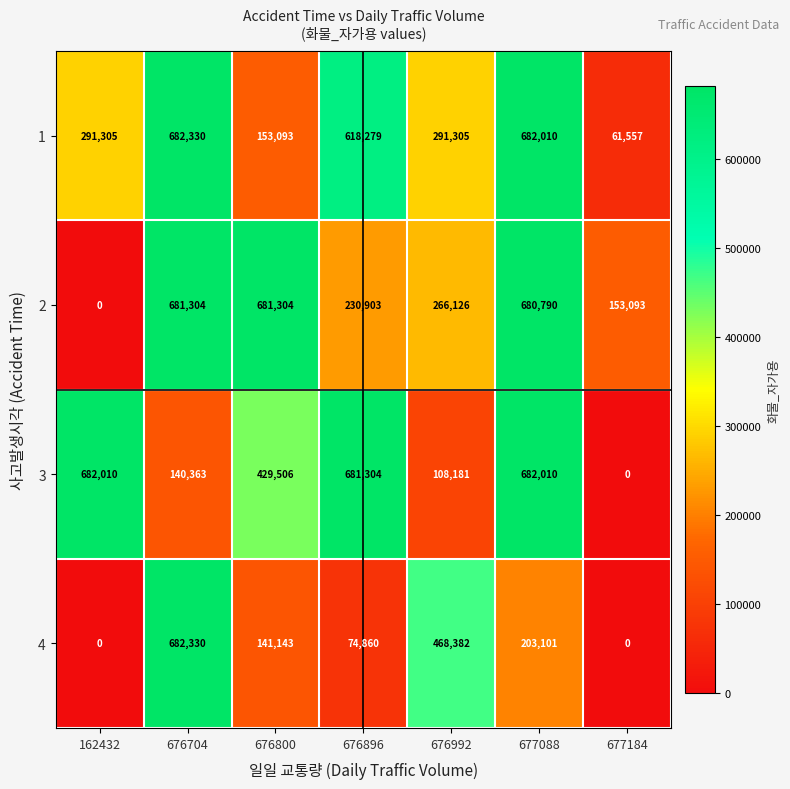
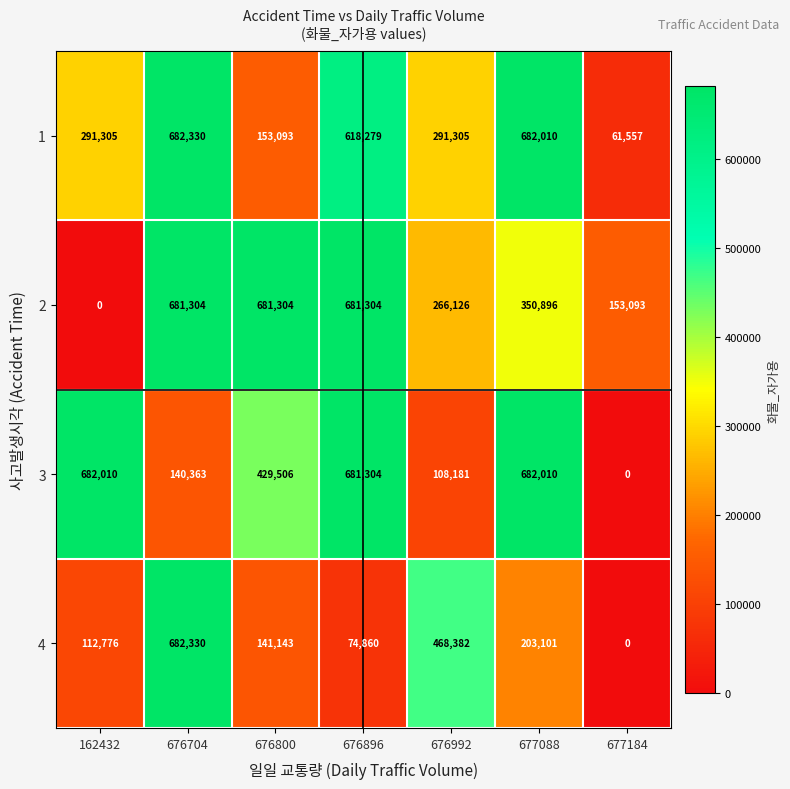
2, 676896: 230,903 -> 681,304
2, 677088: 680,790 -> 350,896
4, 162432: 0 -> 112,776
